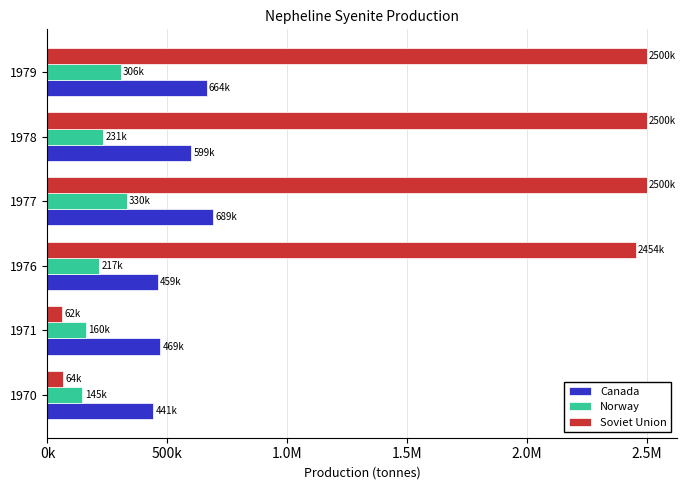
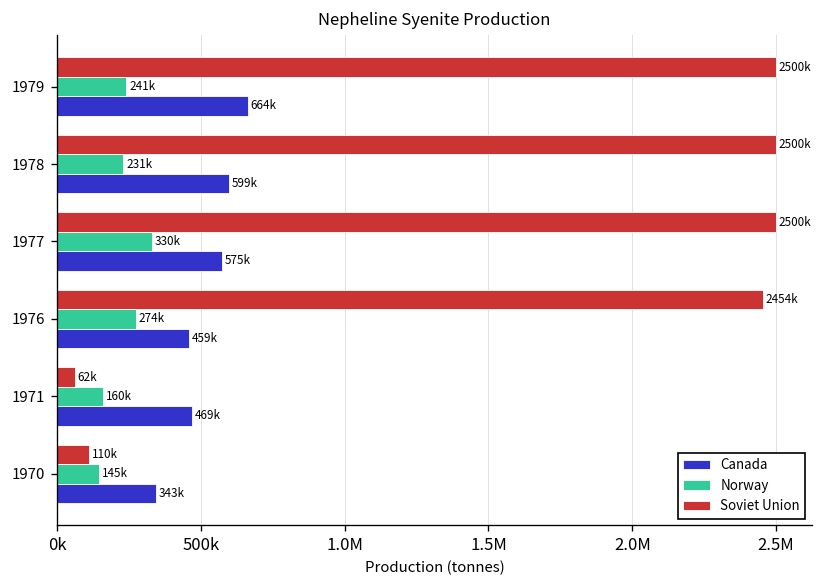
Norway, 1979: 306k -> 241k
Canada, 1977: 689k -> 575k
Norway, 1976: 217k -> 274k
Soviet Union, 1970: 64k -> 110k
Canada, 1970: 441k -> 343k
